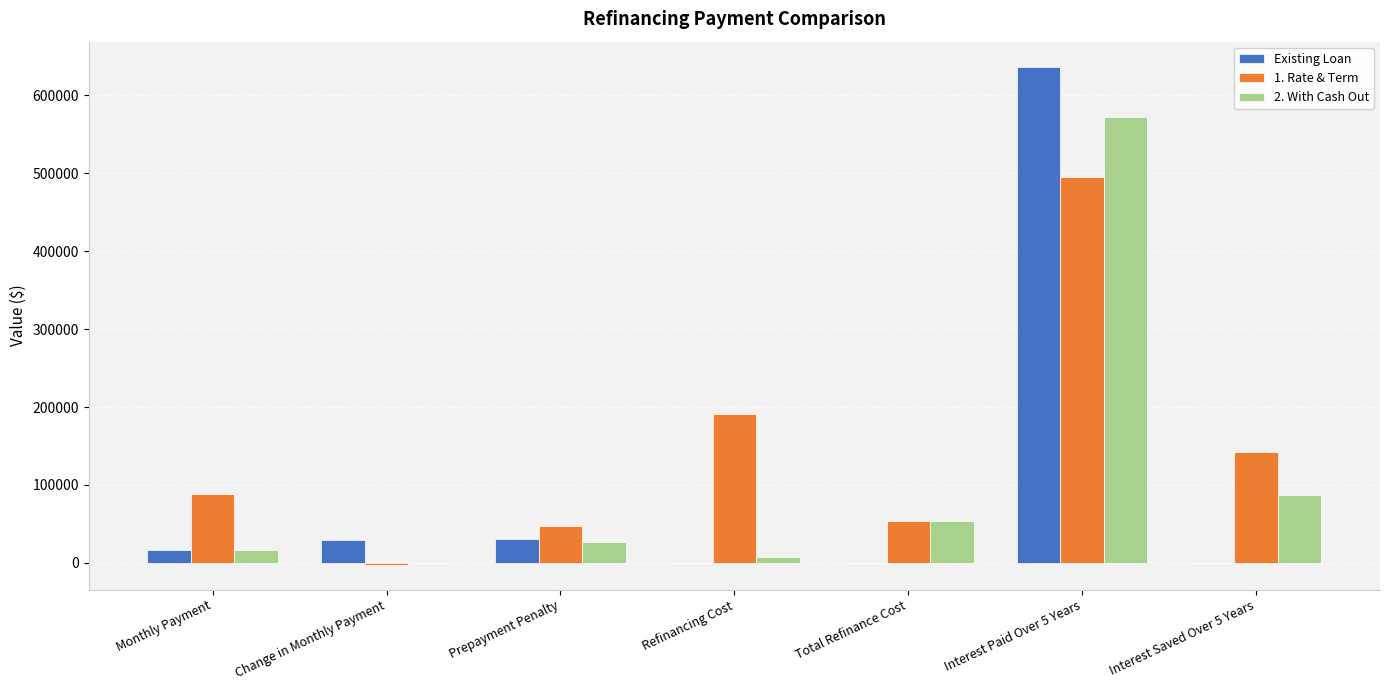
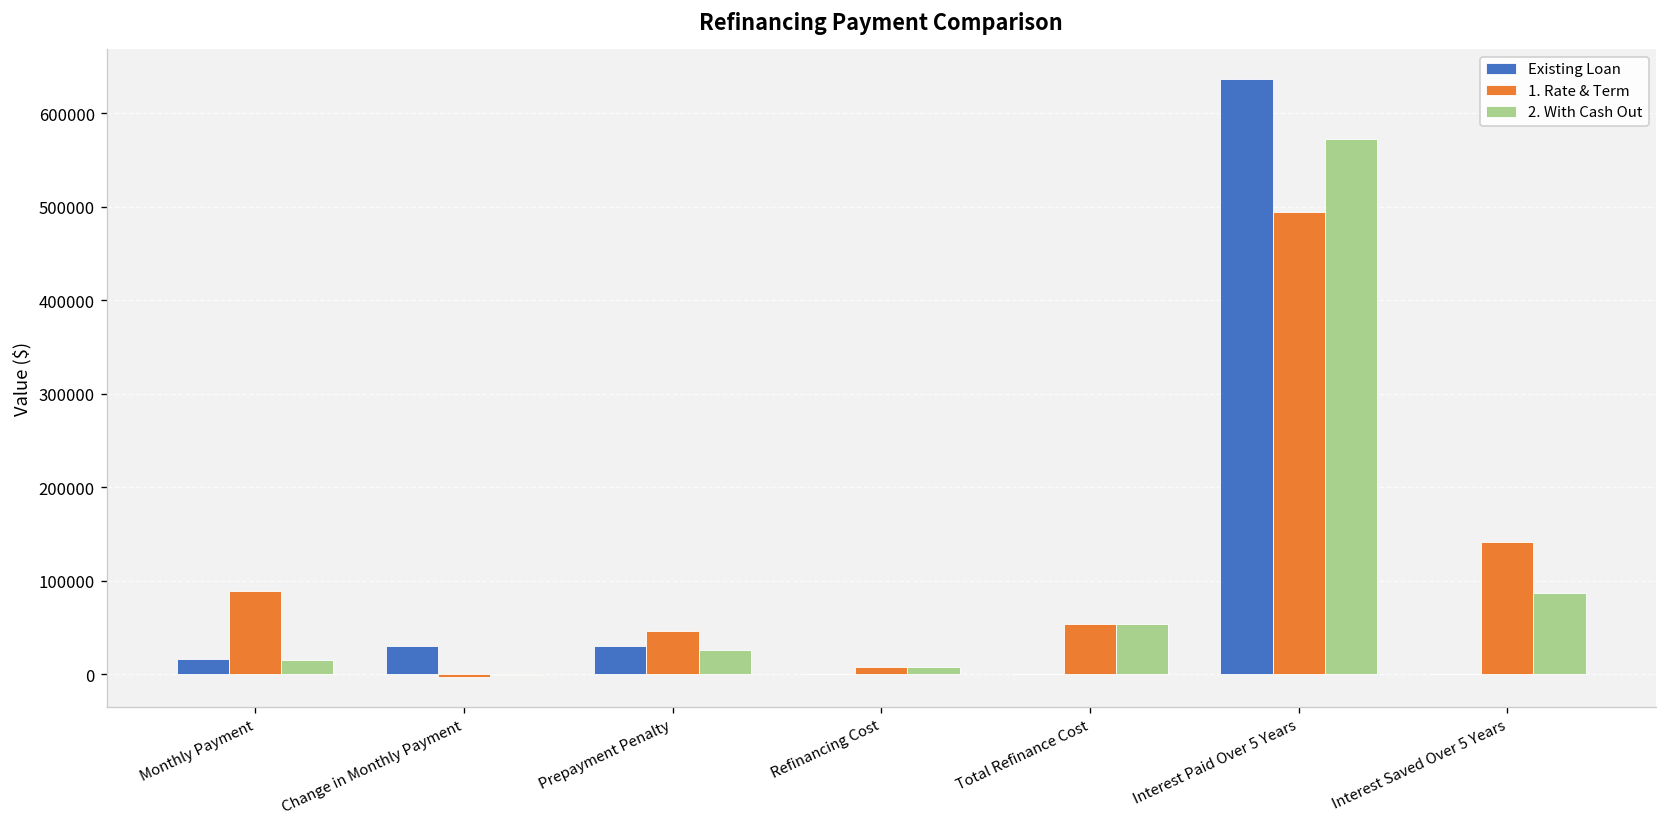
1. Rate & Term, Refinancing Cost: 190000 -> 10000
